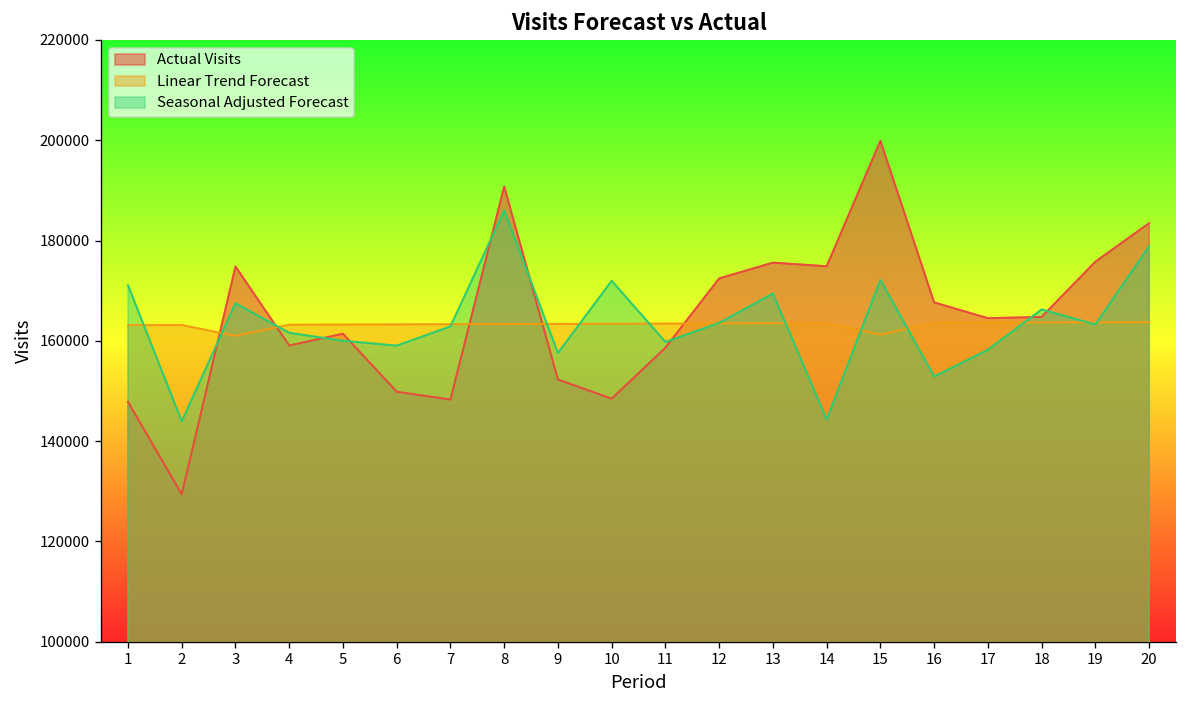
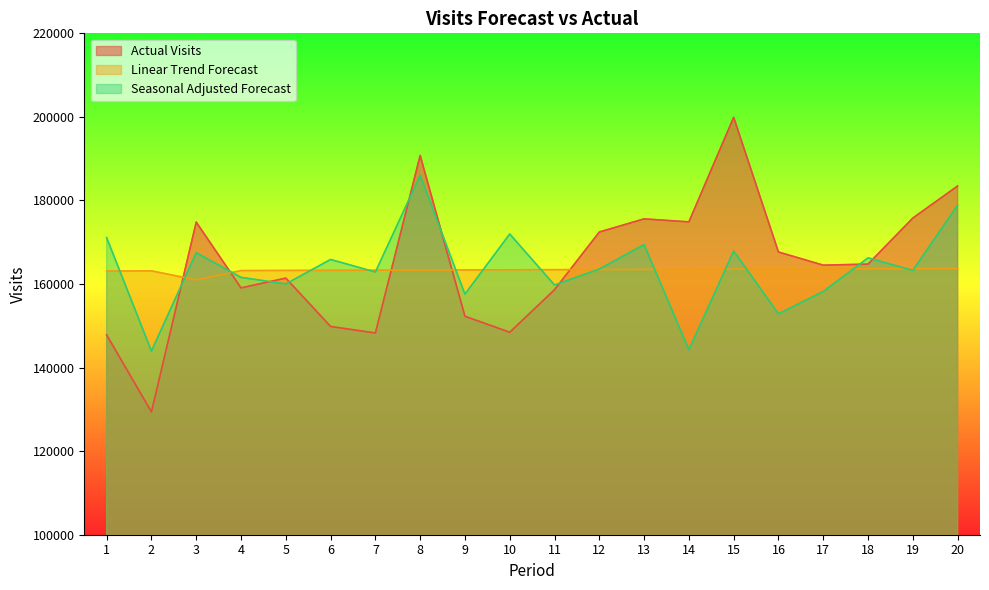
Seasonal Adjusted Forecast, 6: 159000 -> 166000
Linear Trend Forecast, 15: 161000 -> 164000
Seasonal Adjusted Forecast, 15: 172000 -> 168000
